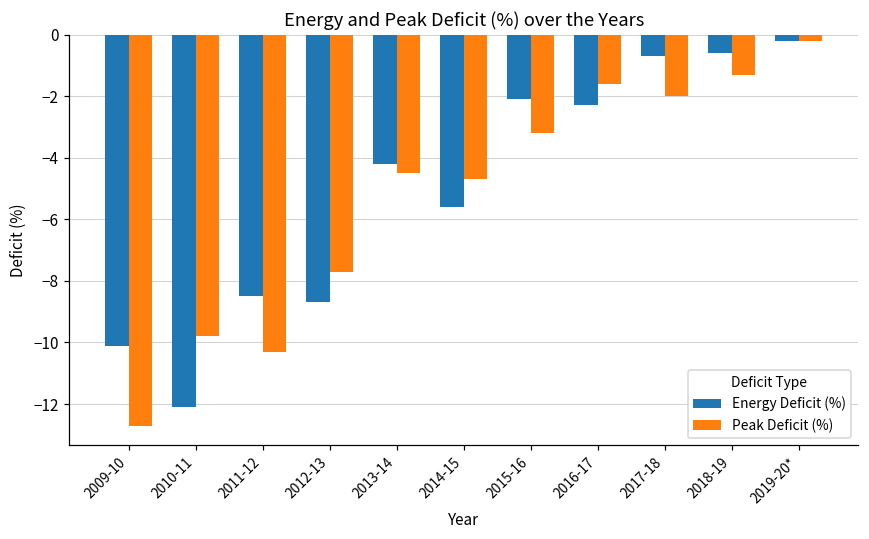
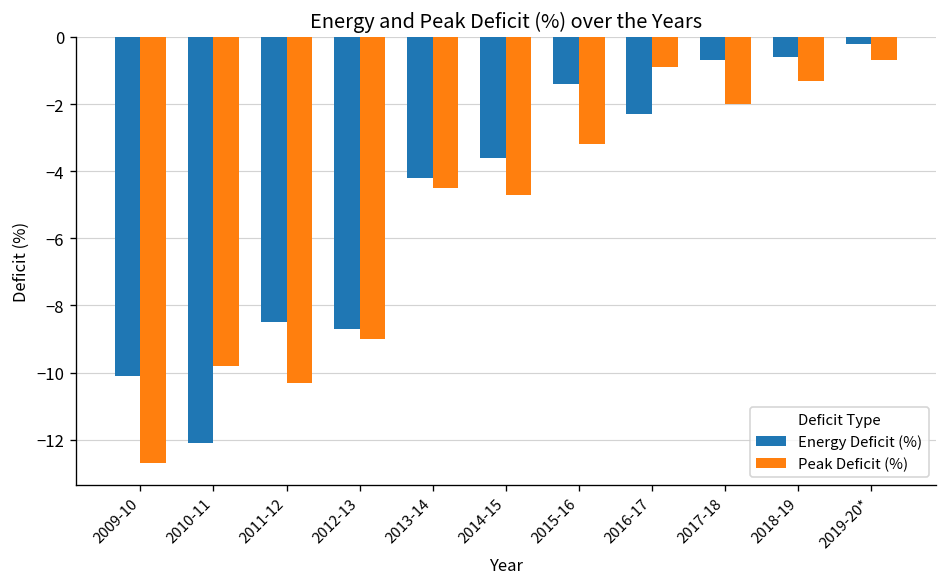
Peak Deficit (%), 2012-13: -7.7 -> -9.0
Energy Deficit (%), 2014-15: -5.6 -> -3.6
Energy Deficit (%), 2015-16: -2.1 -> -1.4
Peak Deficit (%), 2016-17: -1.6 -> -0.9
Peak Deficit (%), 2019-20*: -0.2 -> -0.7
